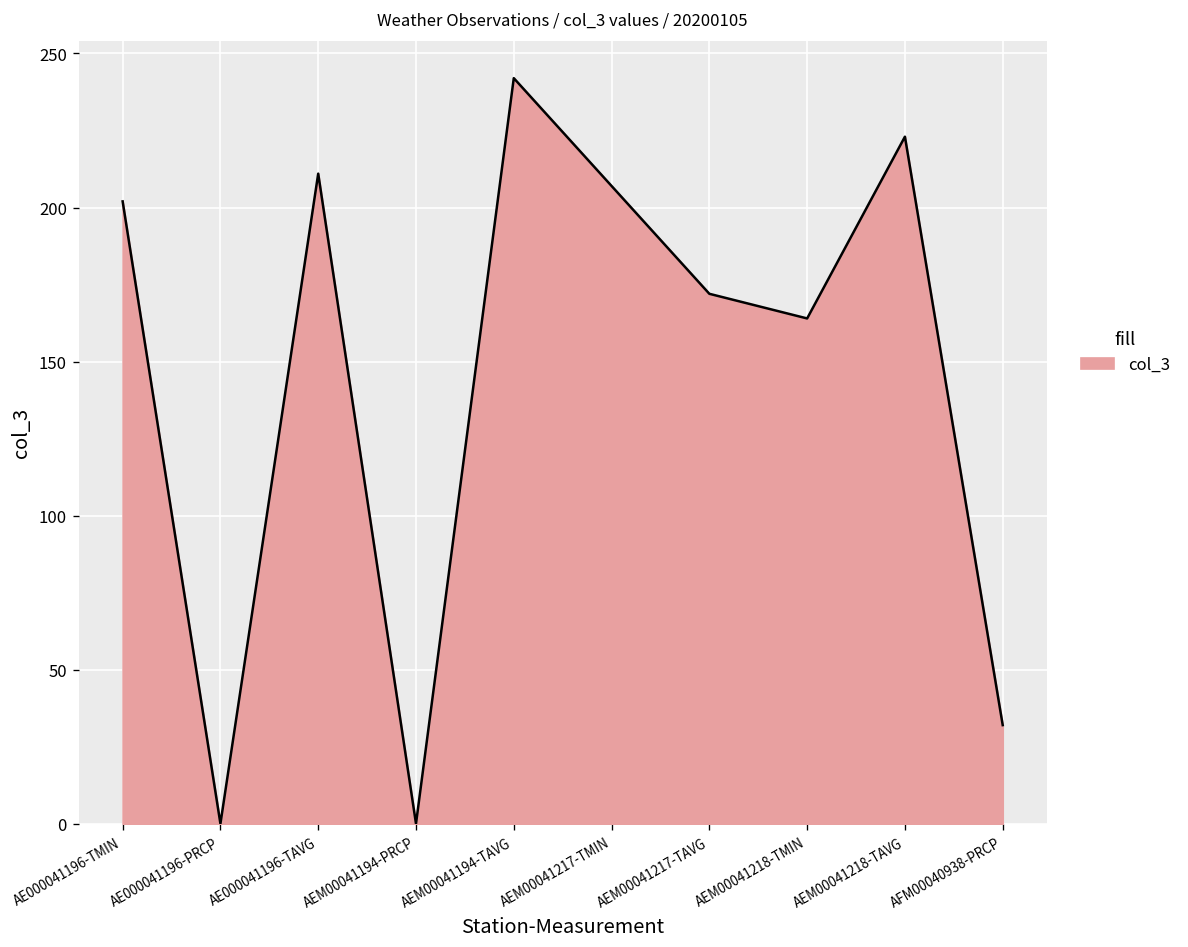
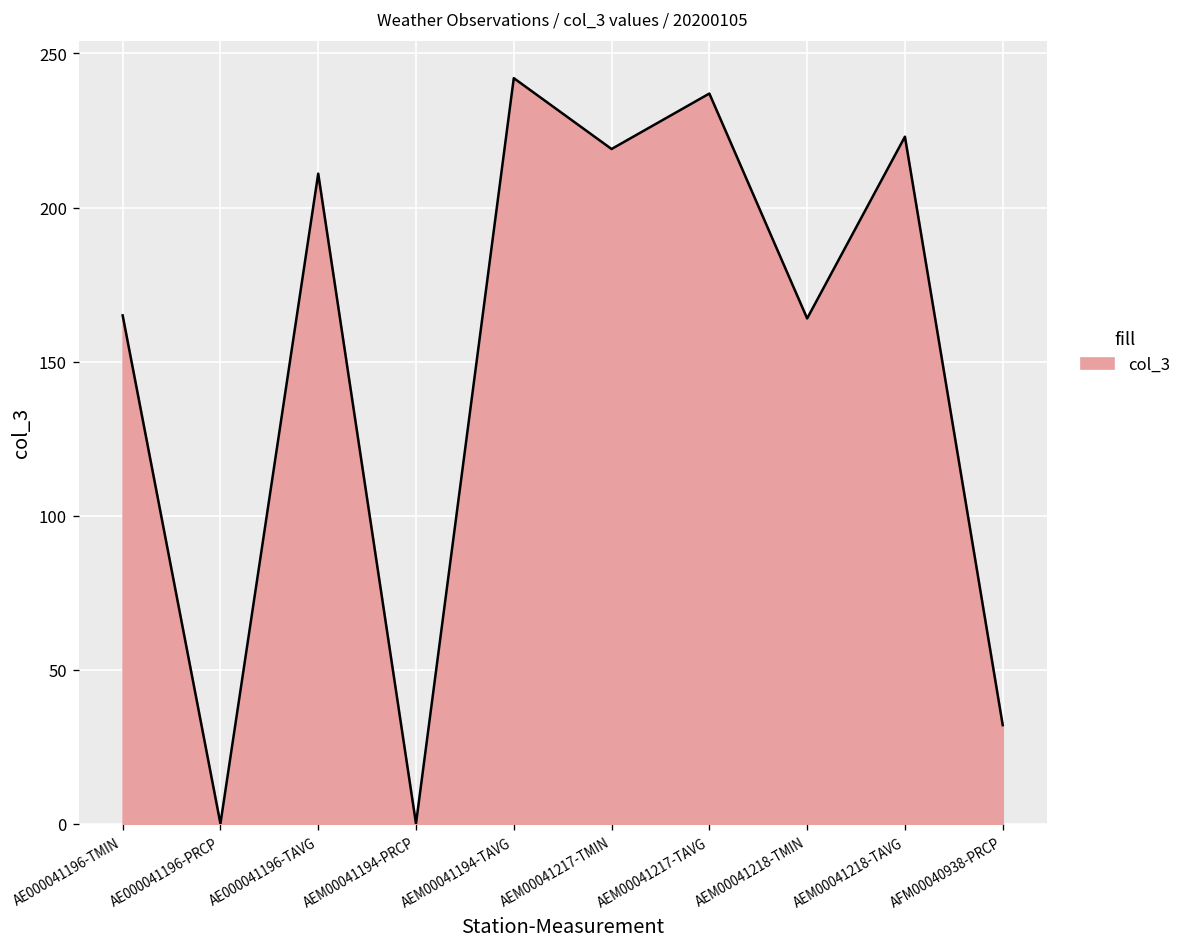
AE000041196-TMIN: 202 -> 165
AEM00041217-TMIN: 207 -> 219
AEM00041217-TAVG: 172 -> 237
